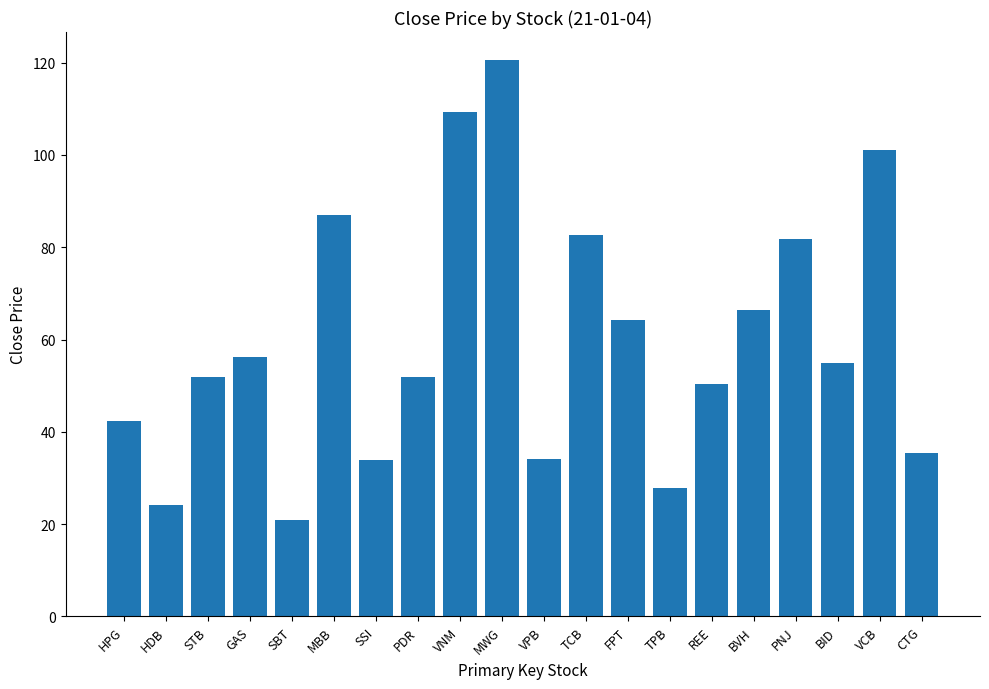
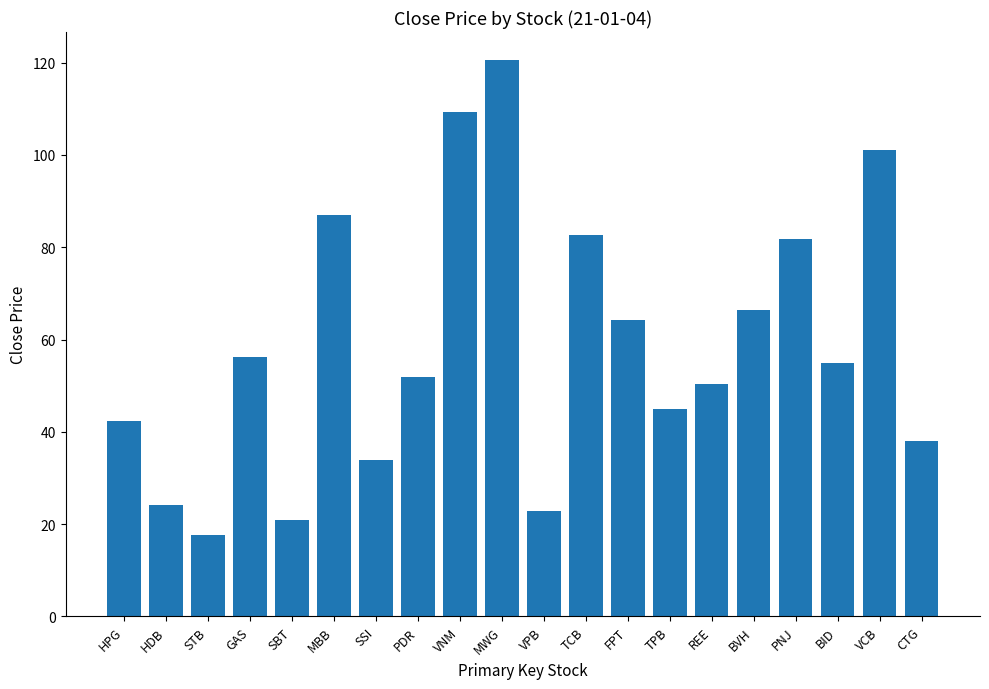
STB: 52 -> 18
VPB: 34 -> 23
TPB: 28 -> 45
CTG: 36 -> 38
